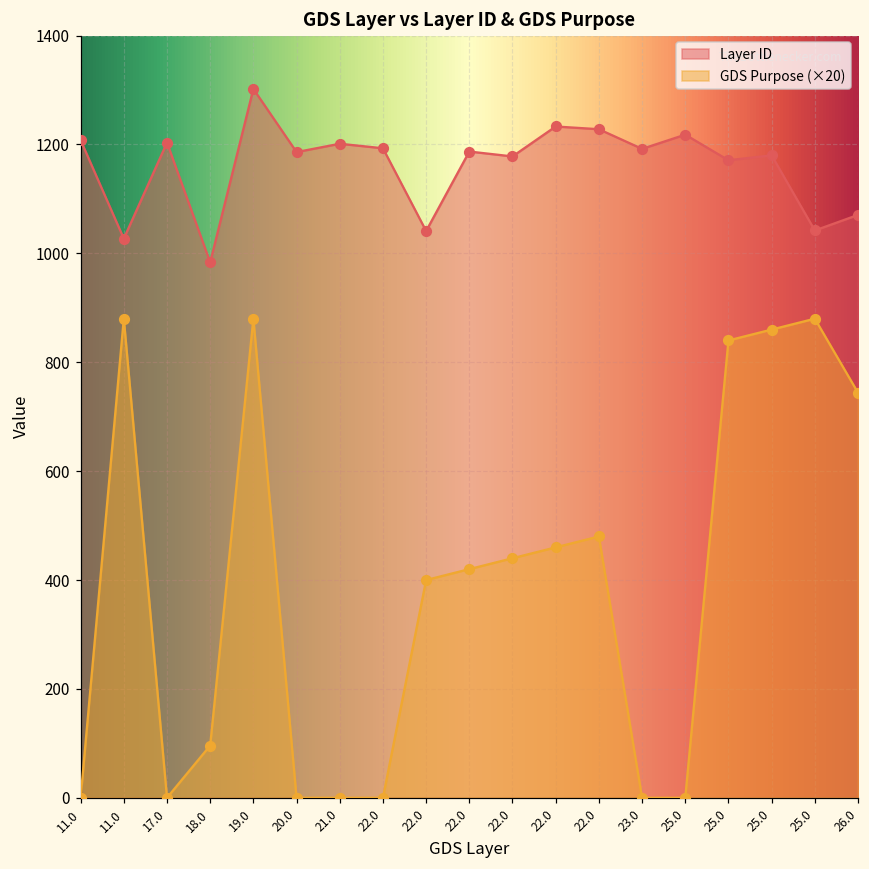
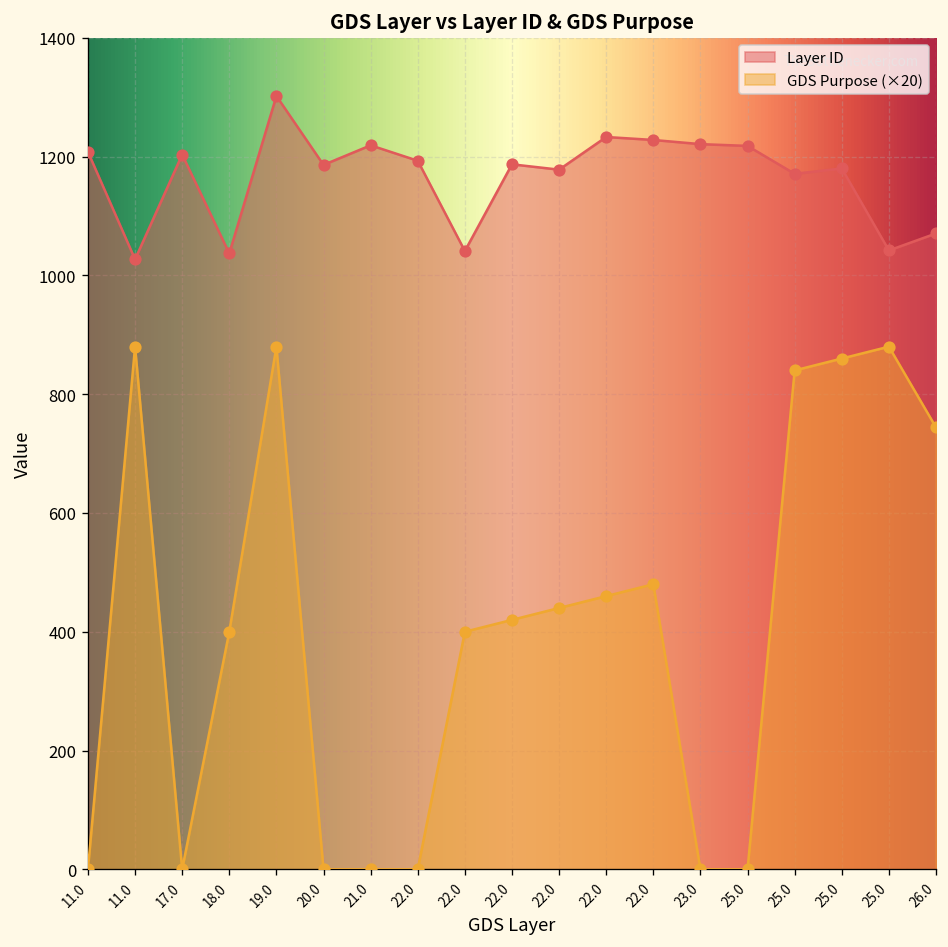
Layer ID, 18.0: 980 -> 1040
GDS Purpose (×20), 18.0: 100 -> 400
Layer ID, 21.0: 1200 -> 1220
Layer ID, 23.0: 1190 -> 1220
